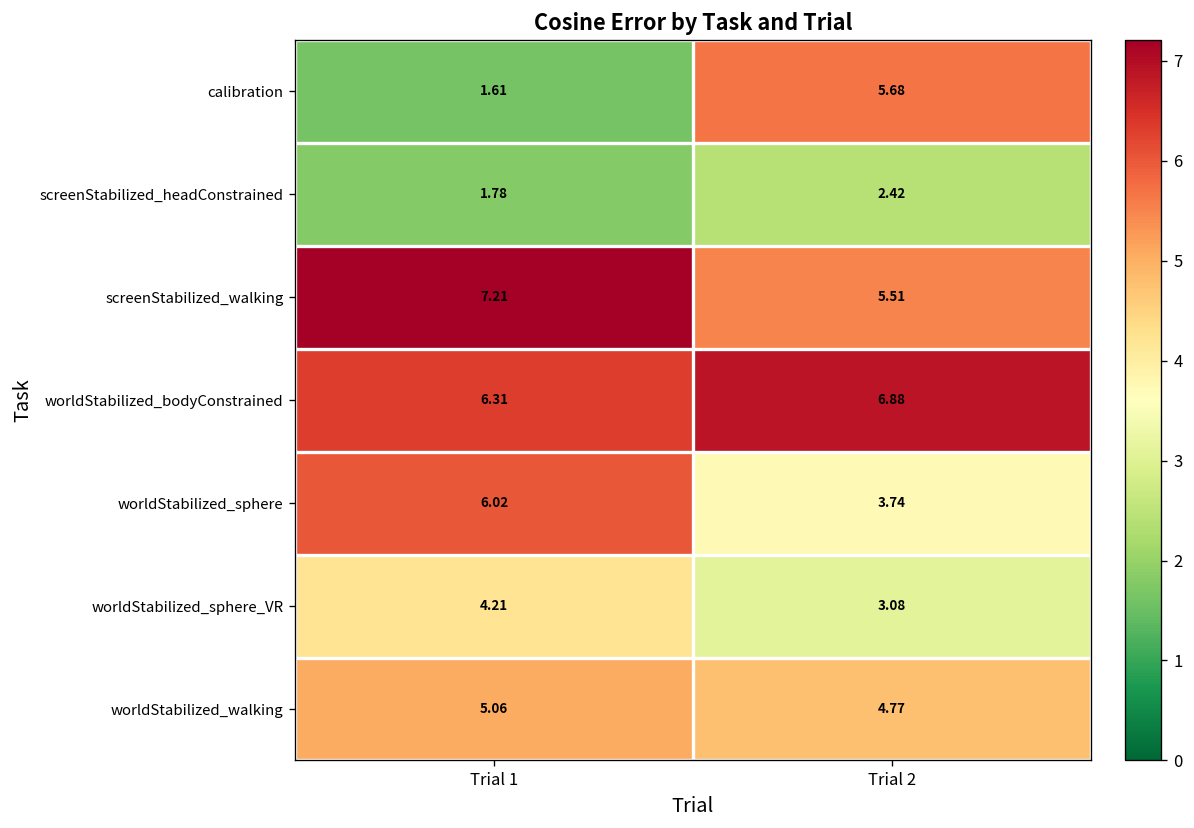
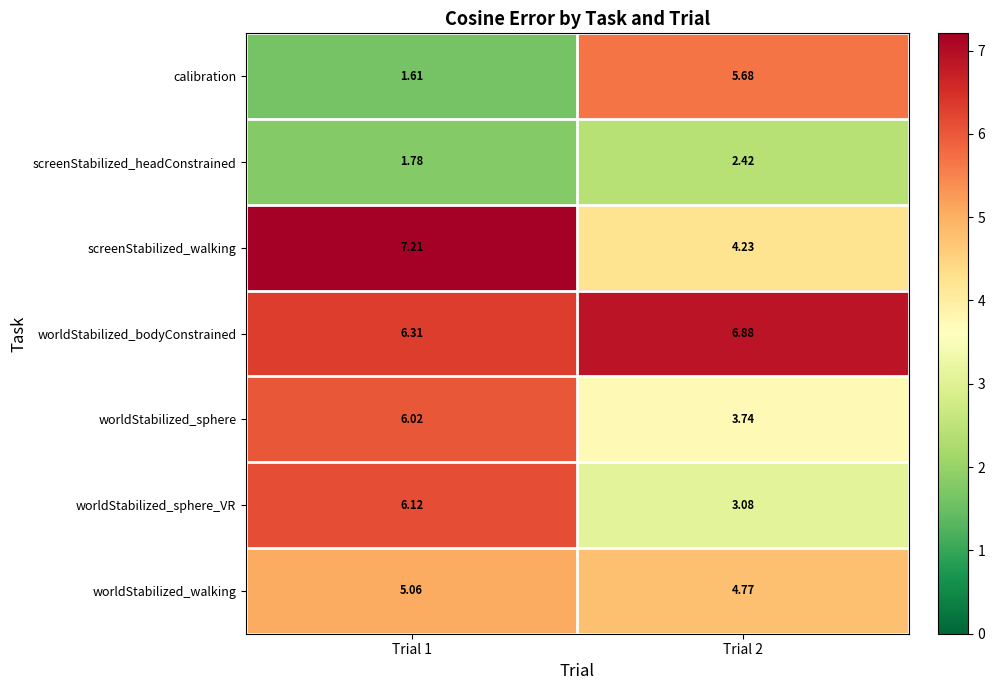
screenStabilized_walking, Trial 2: 5.51 -> 4.23
worldStabilized_sphere_VR, Trial 1: 4.21 -> 6.12
